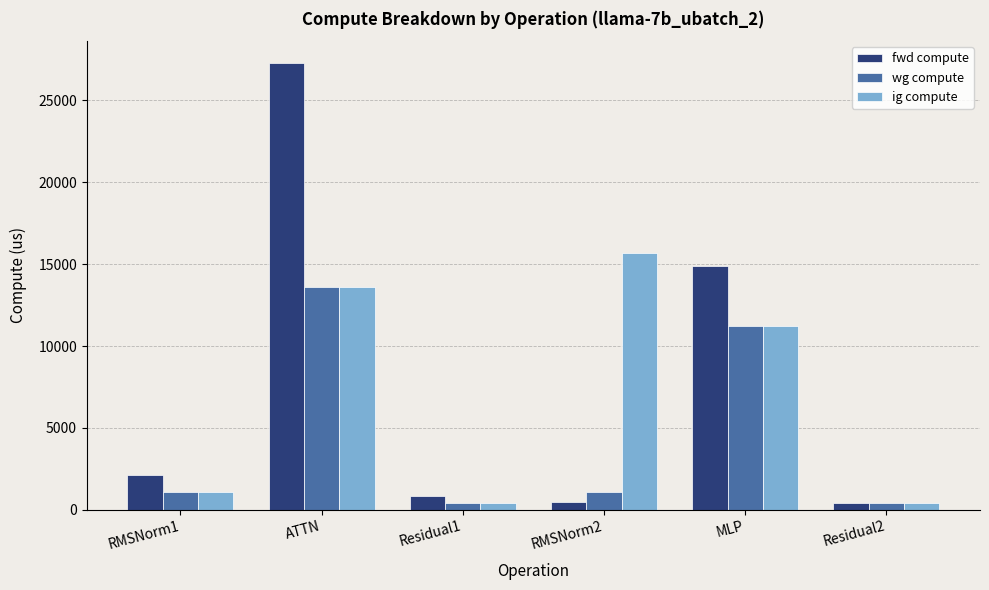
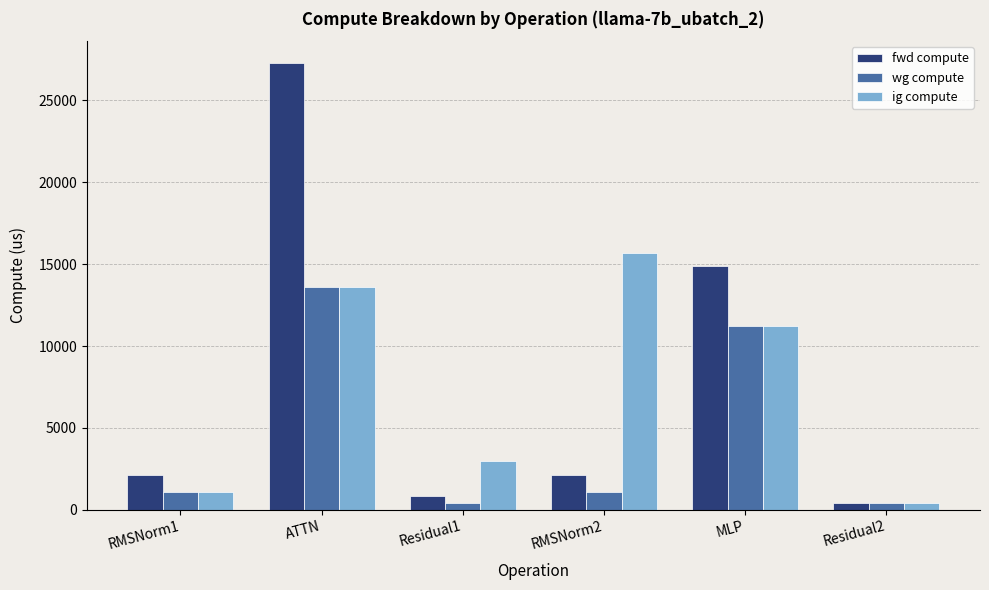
ig compute, Residual1: 400 -> 3000
fwd compute, RMSNorm2: 500 -> 2100
